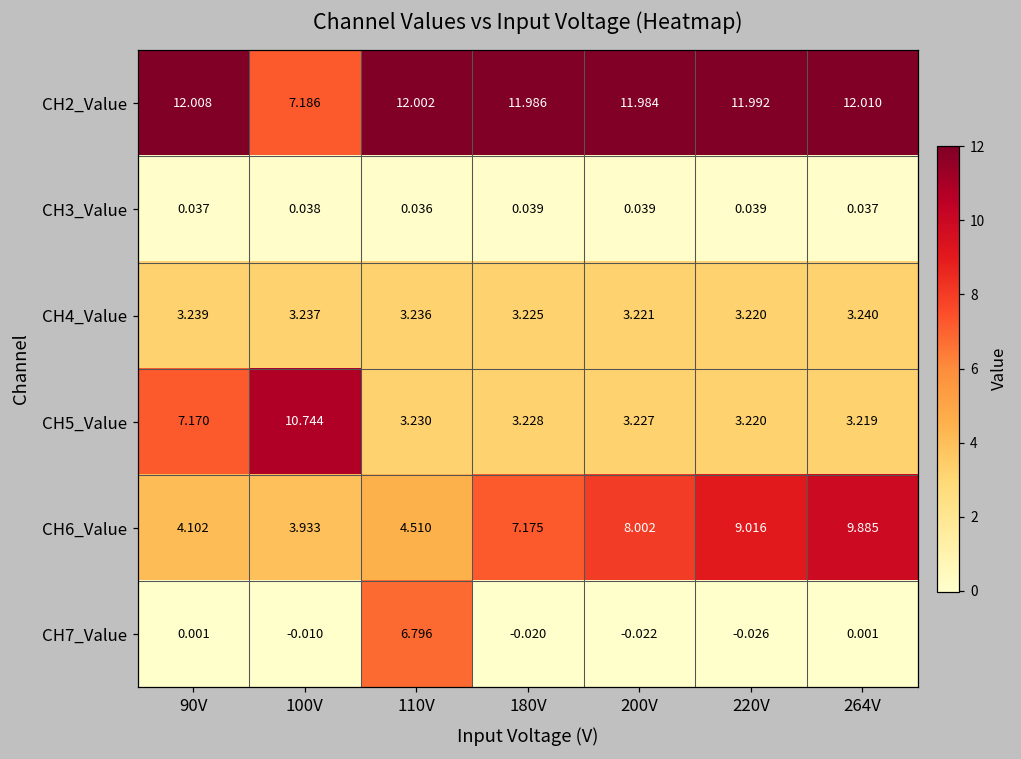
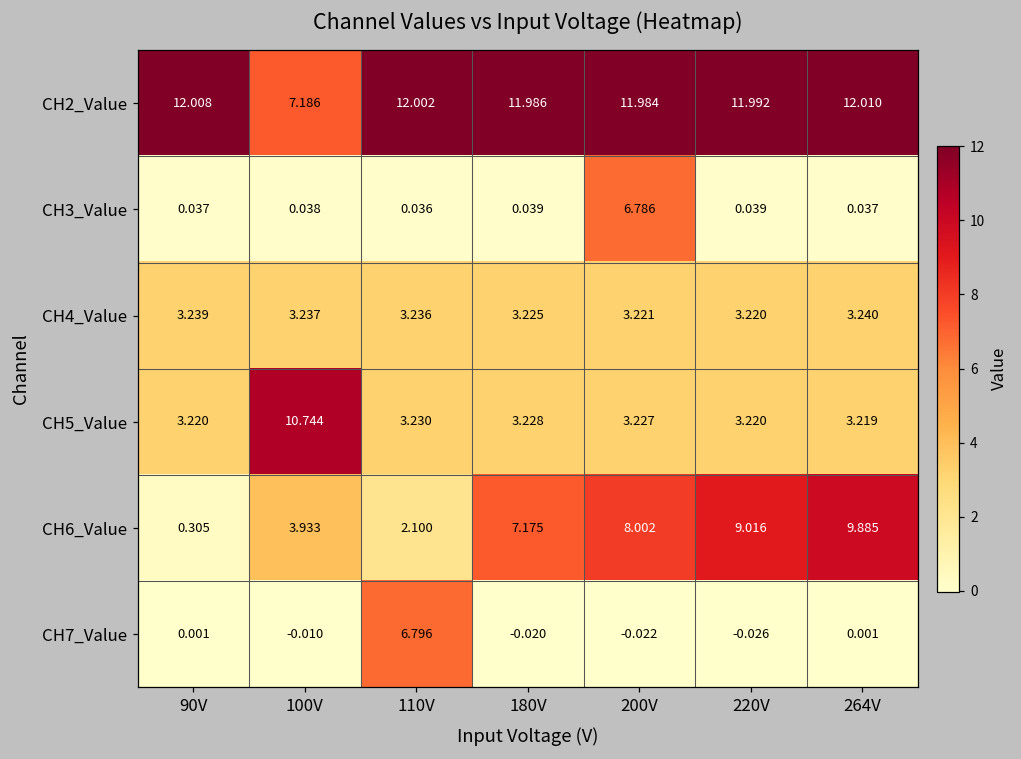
CH3_Value, 200V: 0.039 -> 6.786
CH5_Value, 90V: 7.170 -> 3.220
CH6_Value, 90V: 4.102 -> 0.305
CH6_Value, 110V: 4.510 -> 2.100
